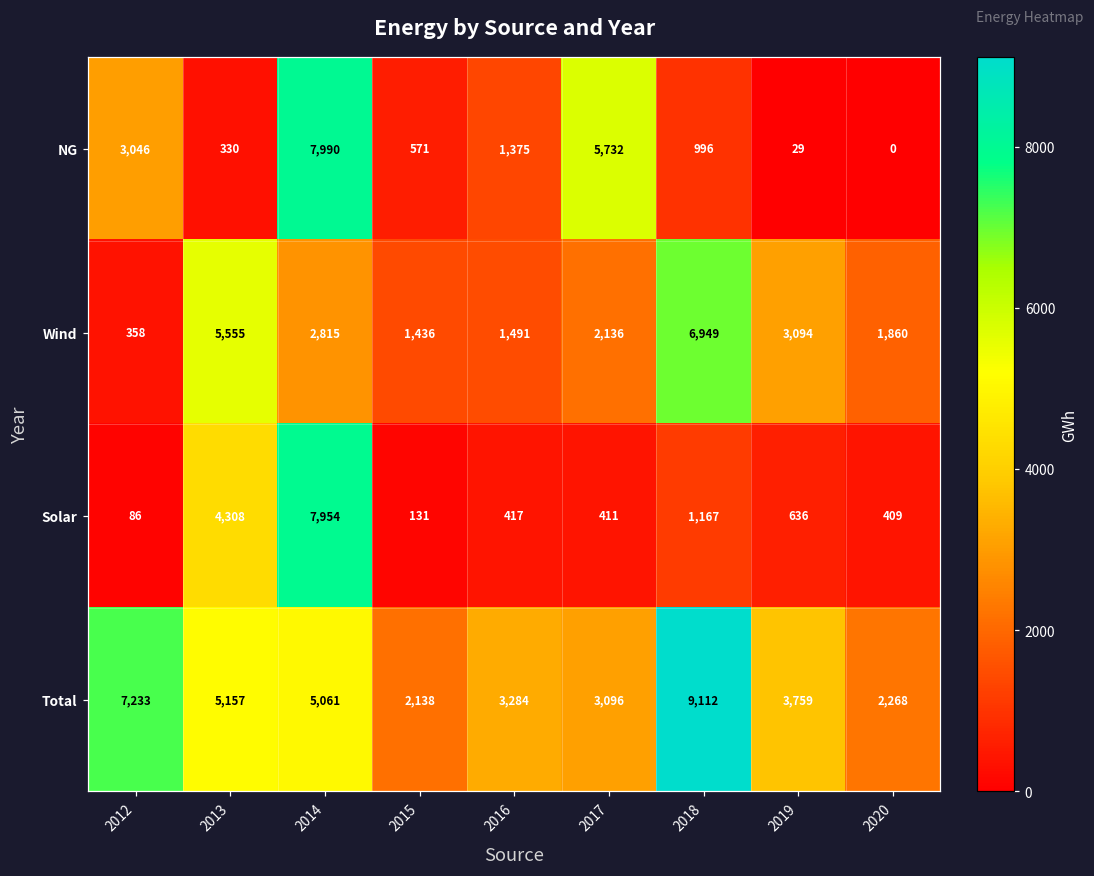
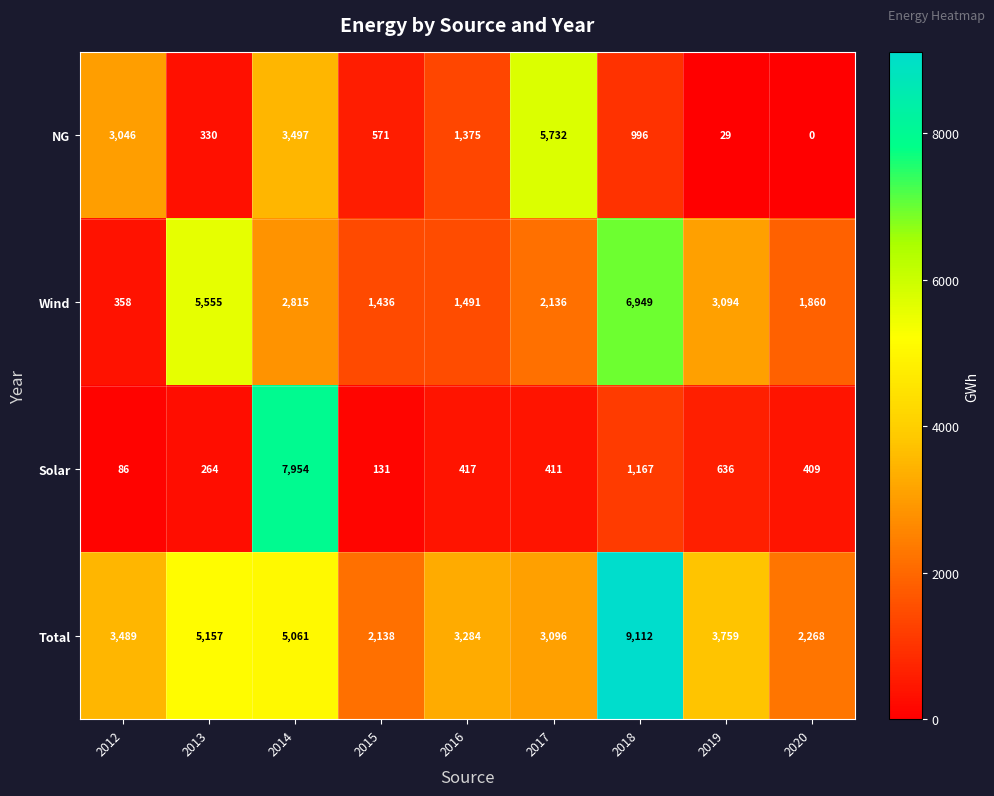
NG, 2014: 7,990 -> 3,497
Solar, 2013: 4,308 -> 264
Total, 2012: 7,233 -> 3,489
